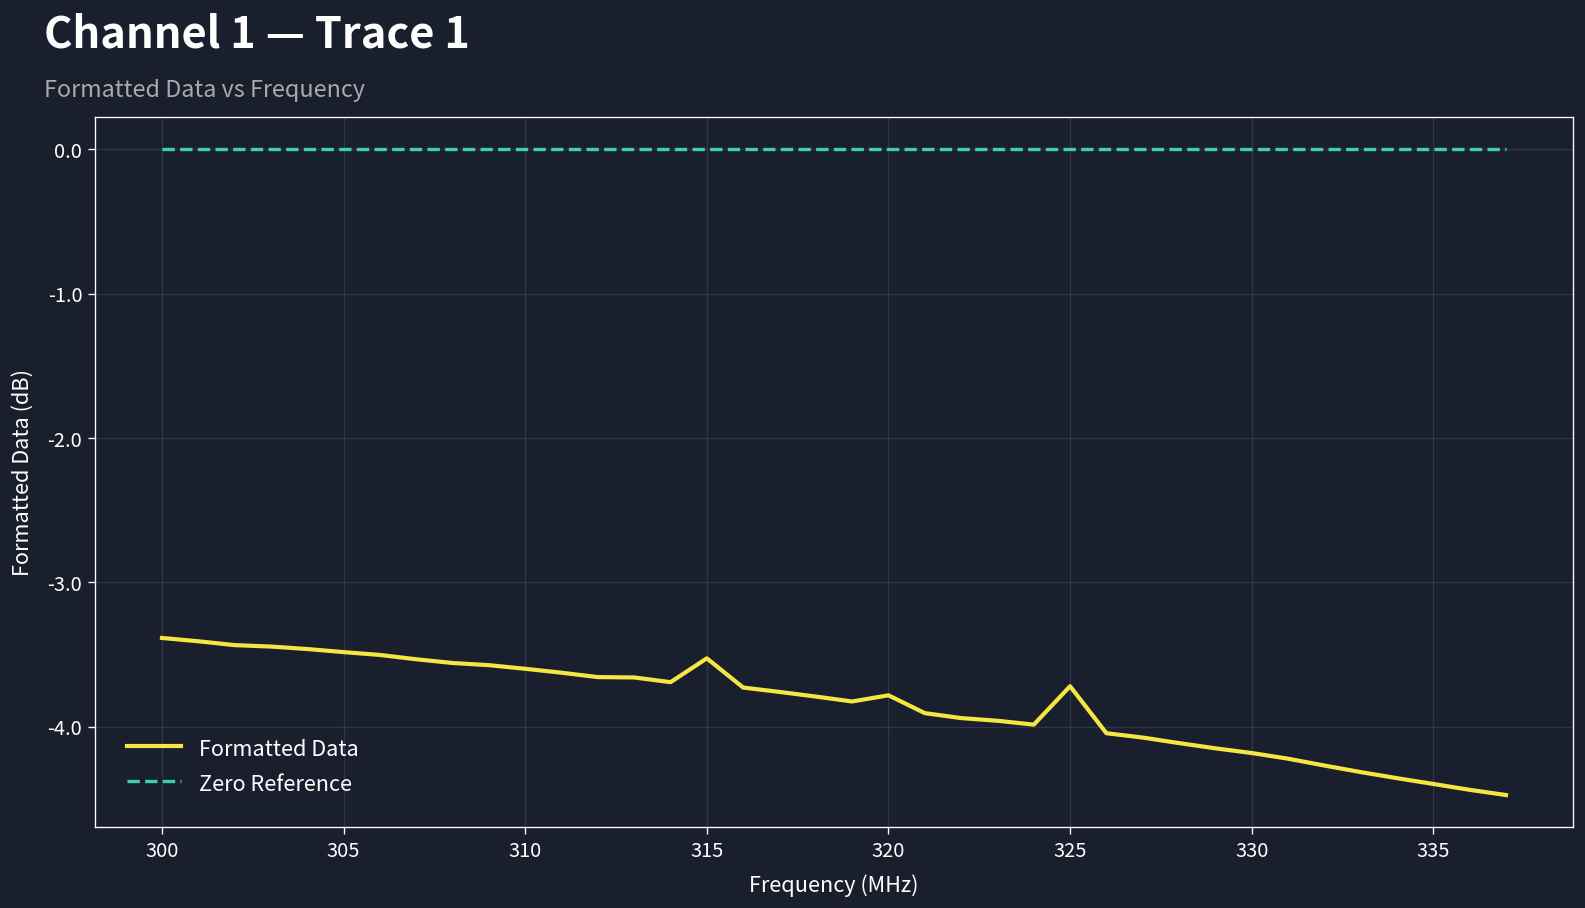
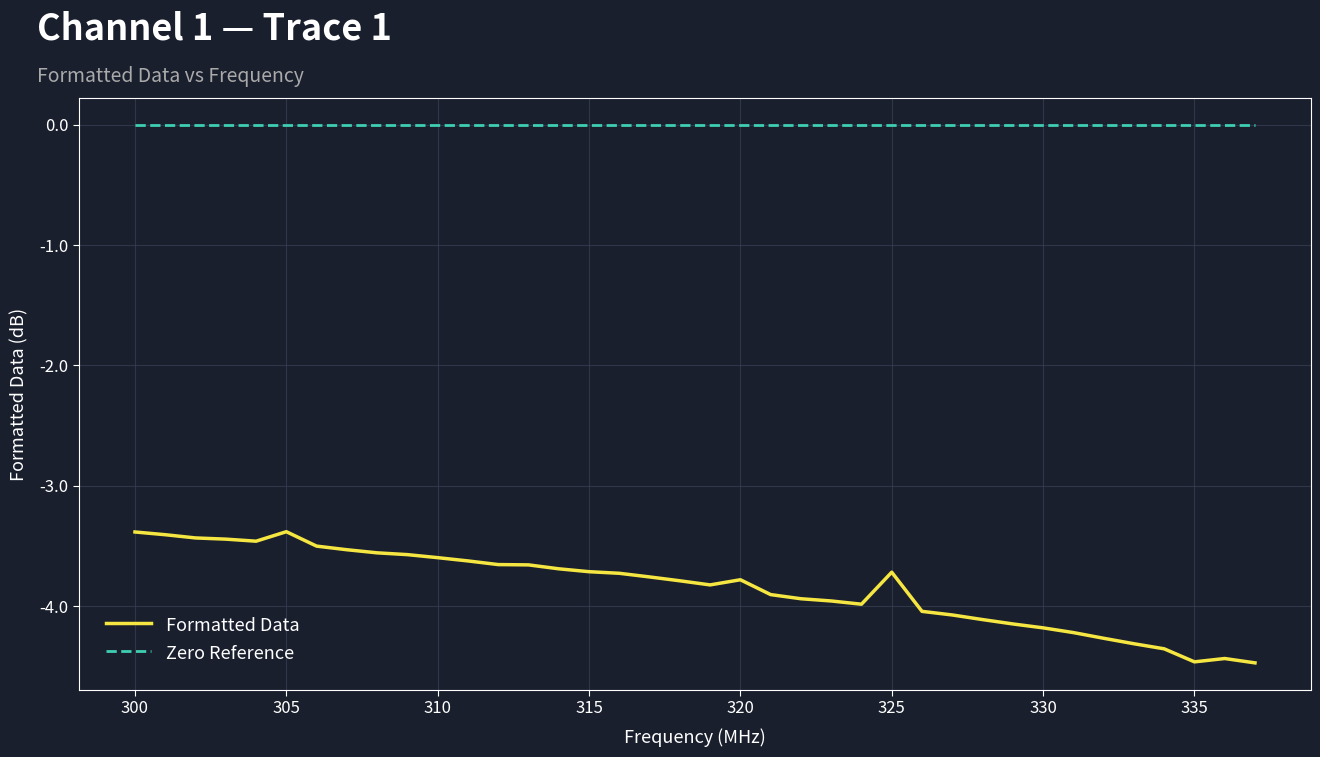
Formatted Data, 305: -3.48 -> -3.38
Formatted Data, 315: -3.53 -> -3.72
Formatted Data, 335: -4.40 -> -4.47
